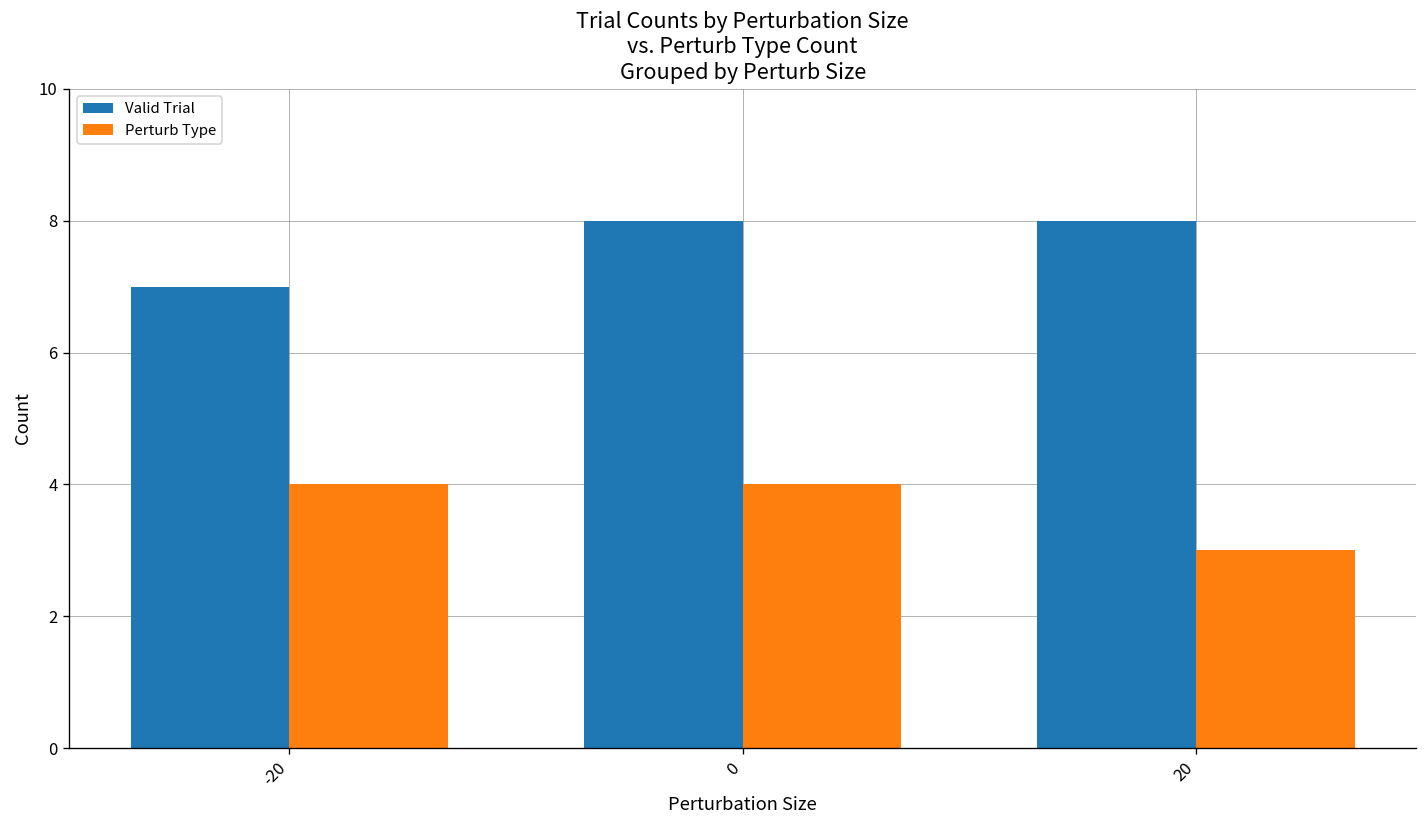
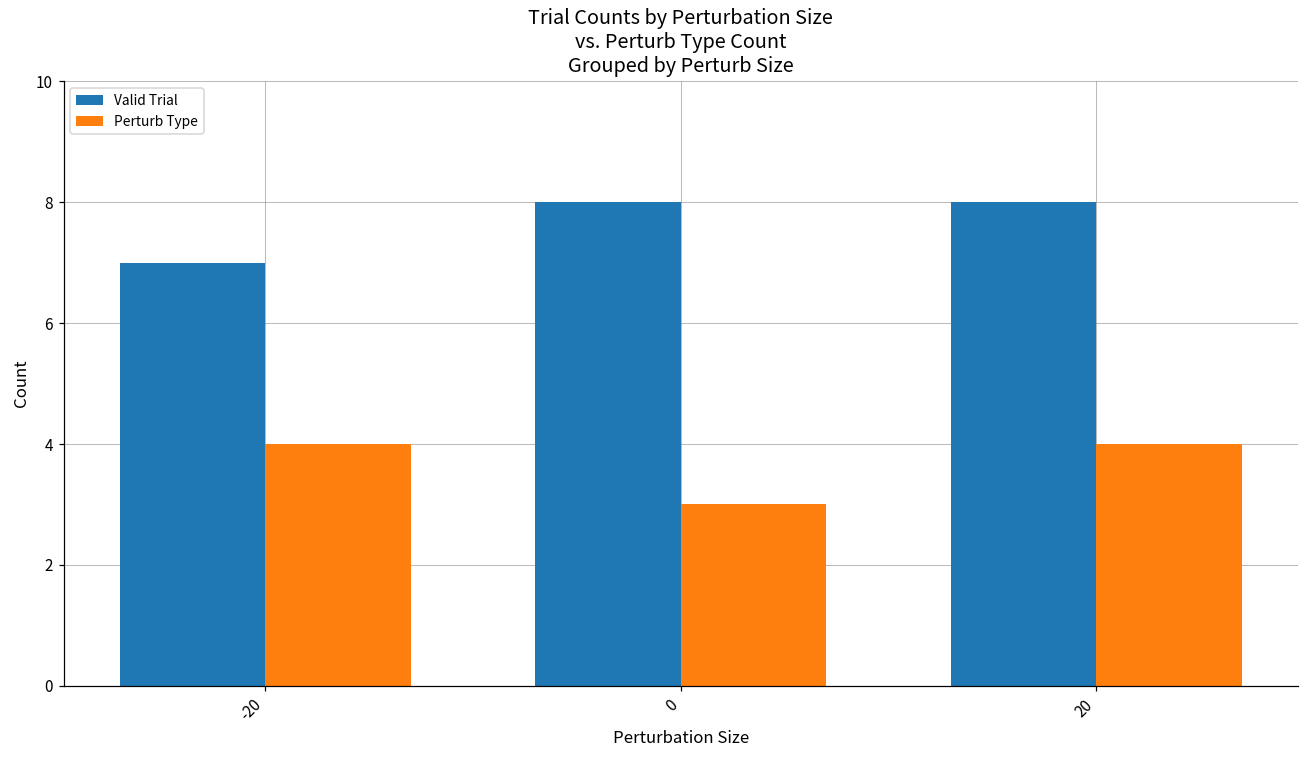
Perturb Type, 0: 4 -> 3
Perturb Type, 20: 3 -> 4
